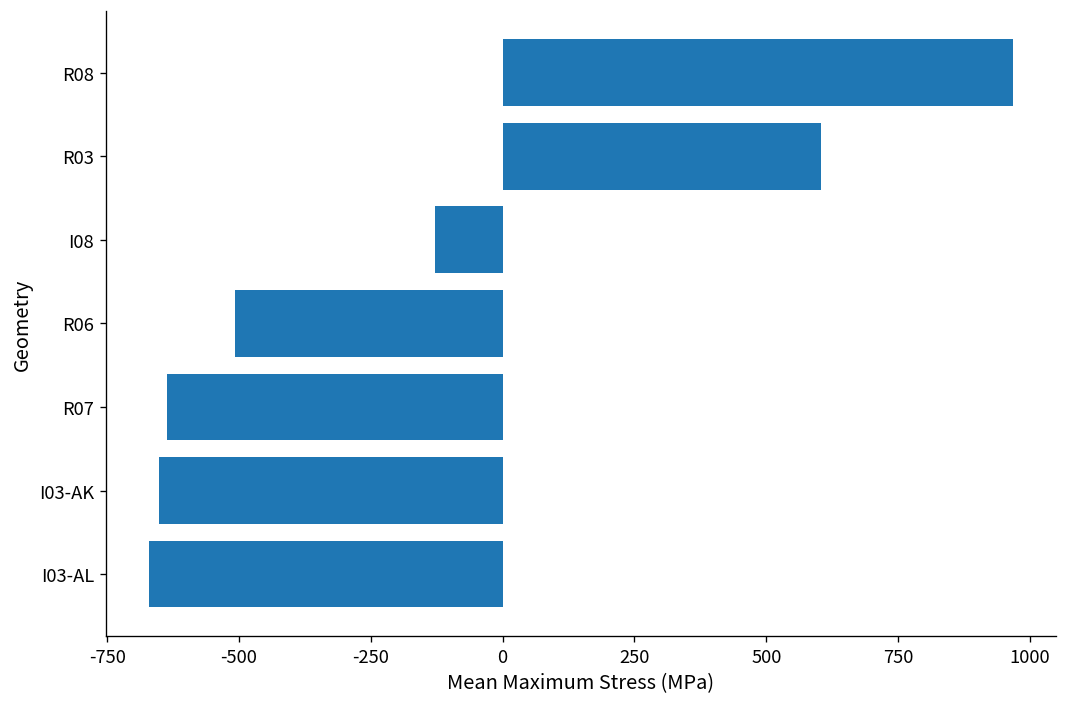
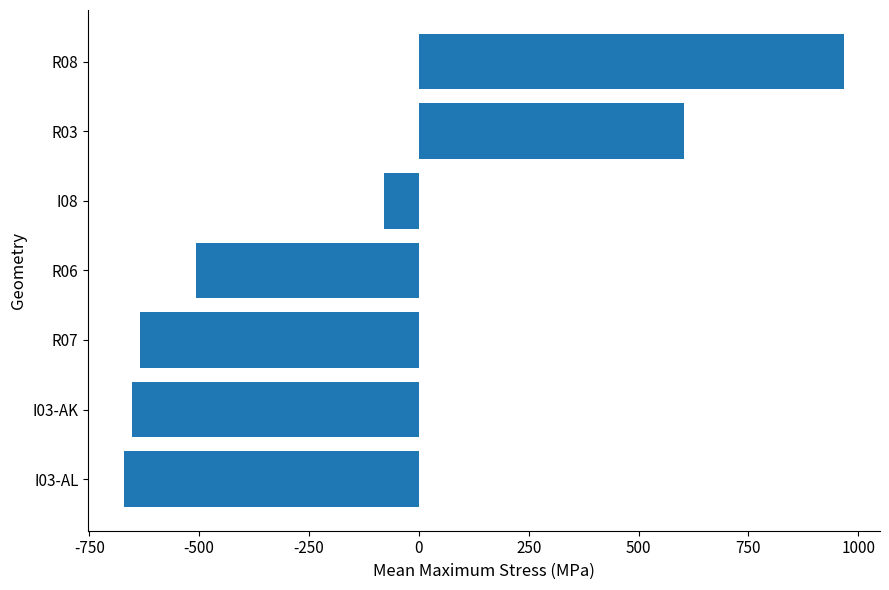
I08: -130 -> -80
